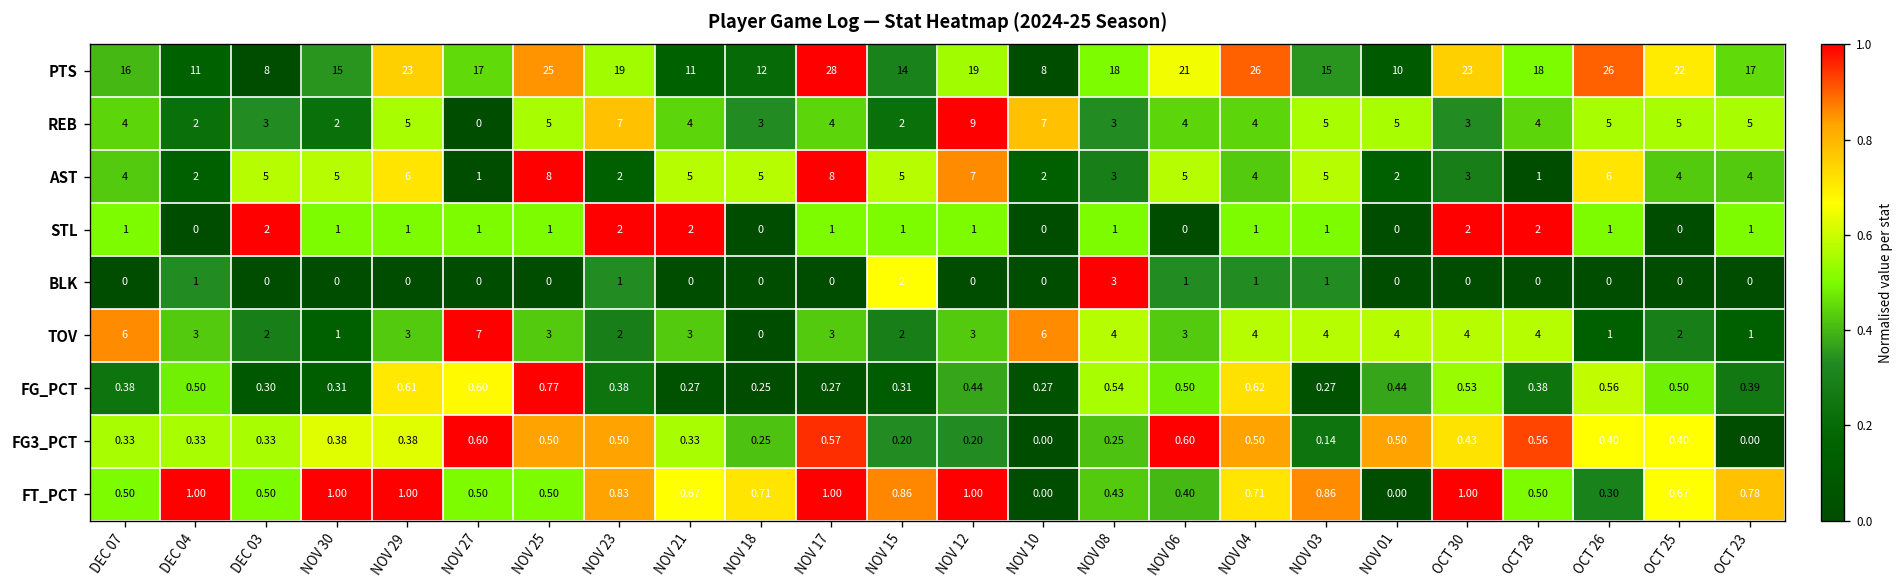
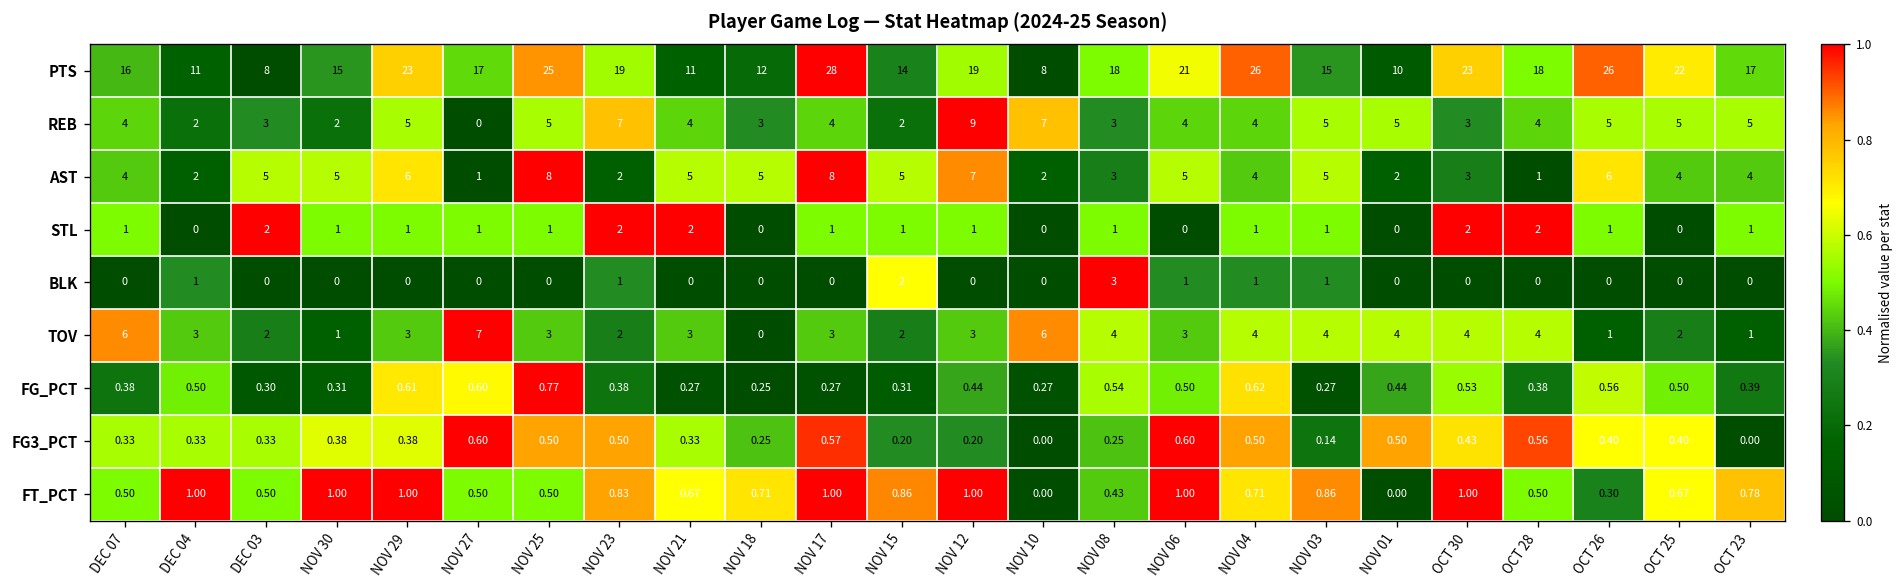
FT_PCT, NOV 06: 0.40 -> 1.00
